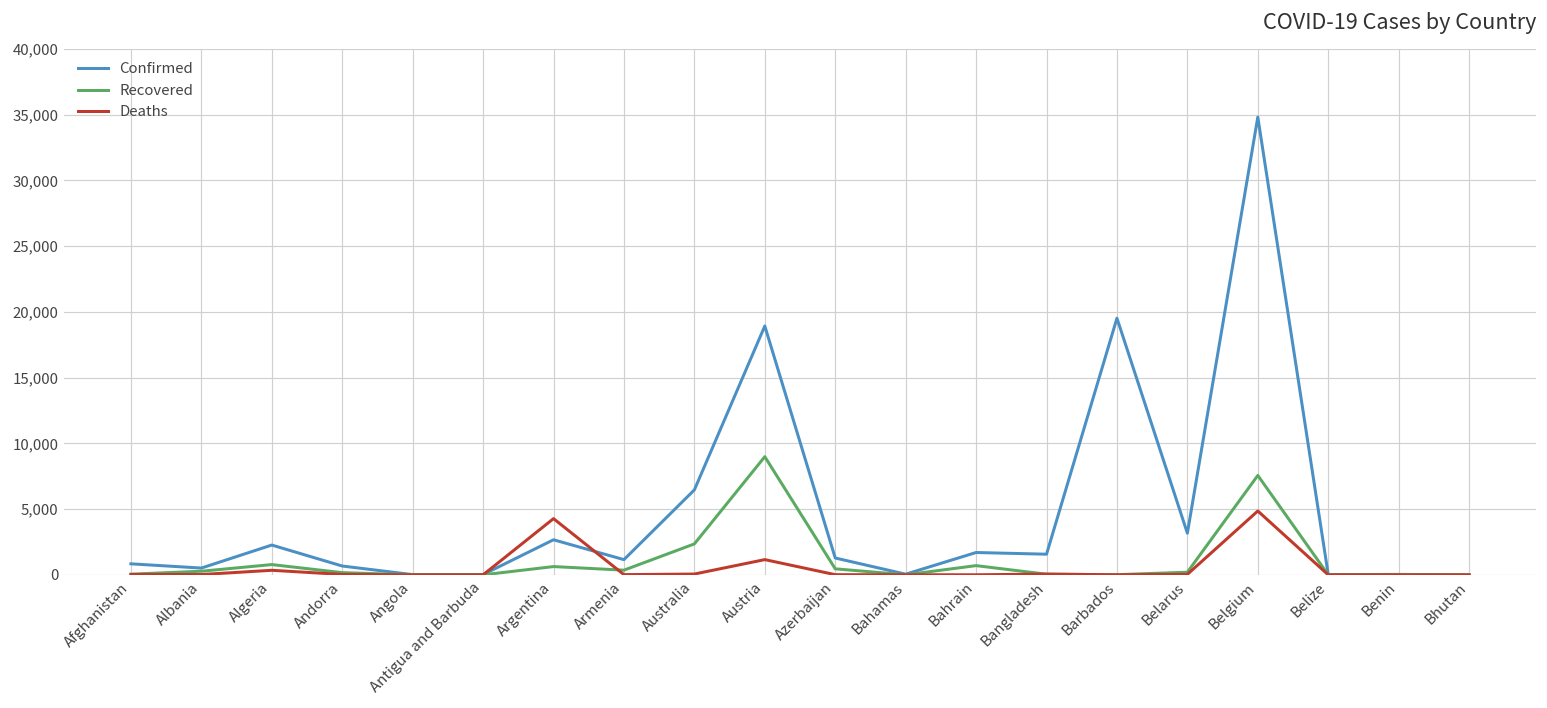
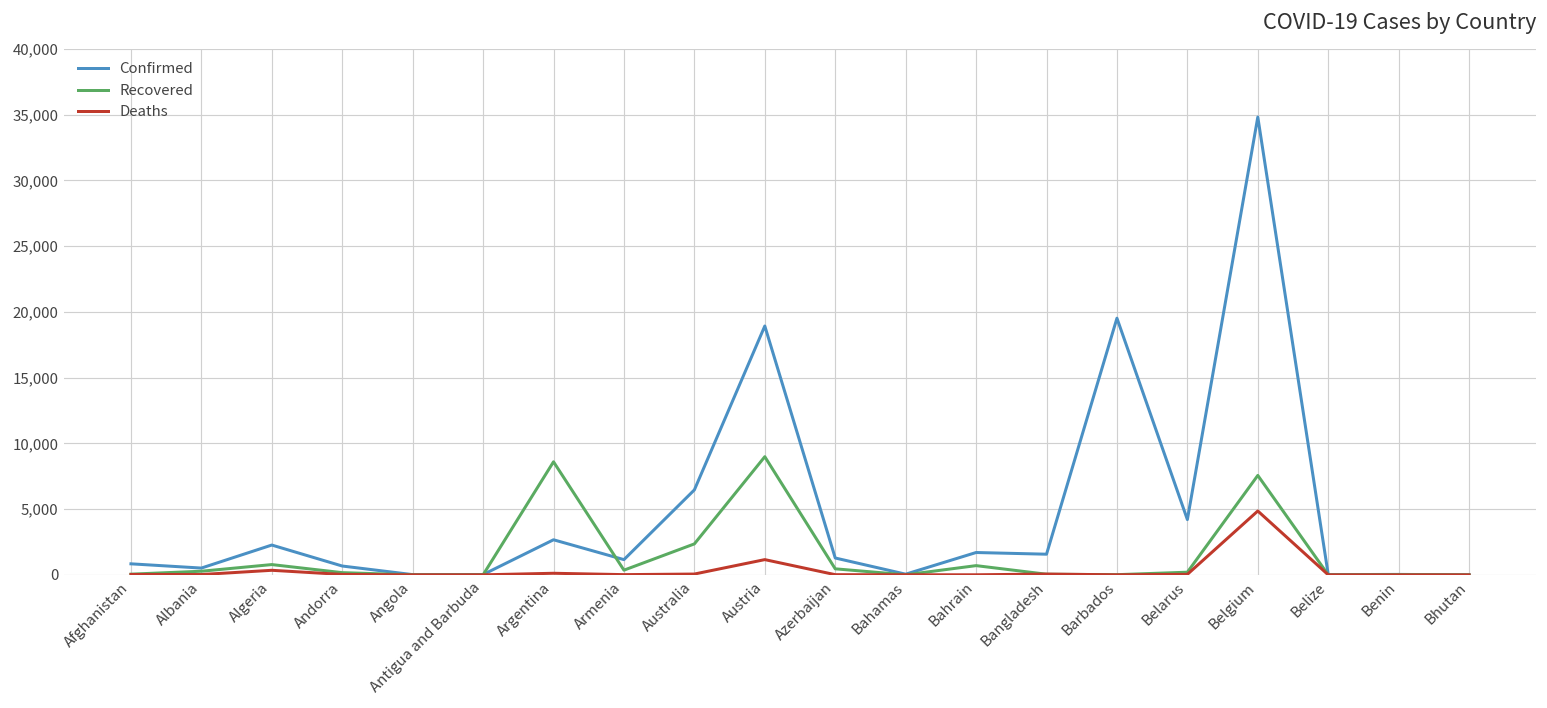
Recovered, Argentina: 600 -> 8,600
Deaths, Argentina: 4,300 -> 100
Confirmed, Belarus: 3,200 -> 4,200
